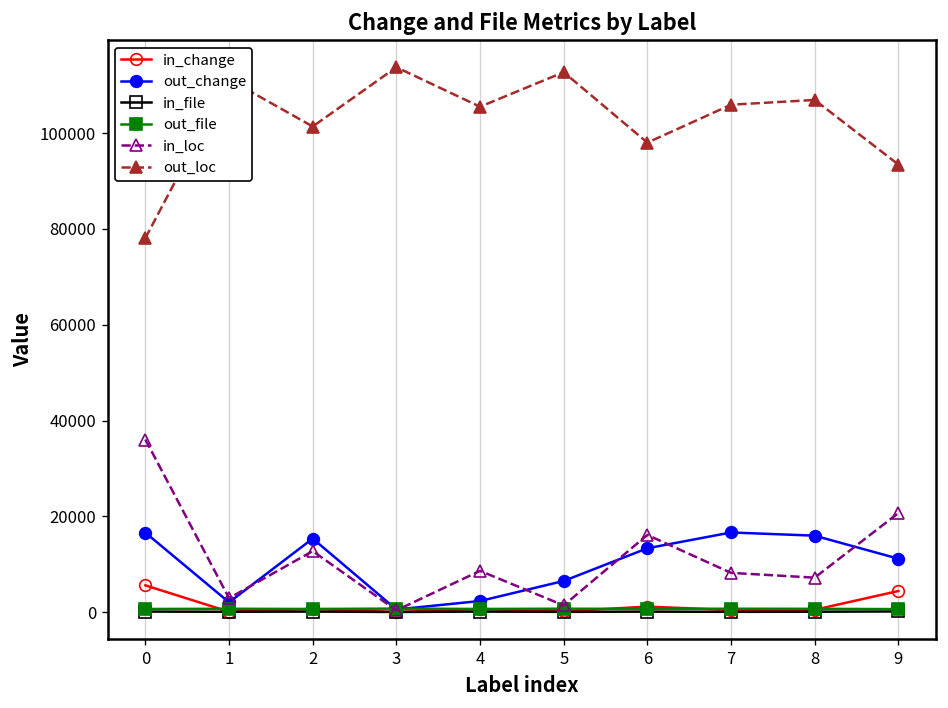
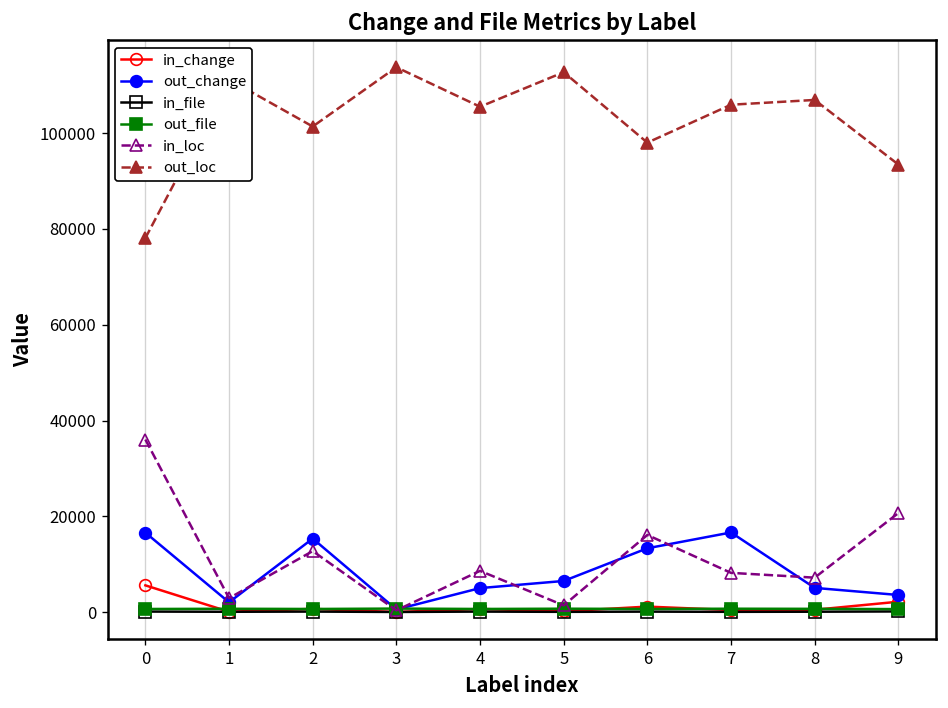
out_change, 4: 2000 -> 5000
out_change, 8: 16000 -> 5000
in_change, 9: 4000 -> 2000
out_change, 9: 11000 -> 4000
